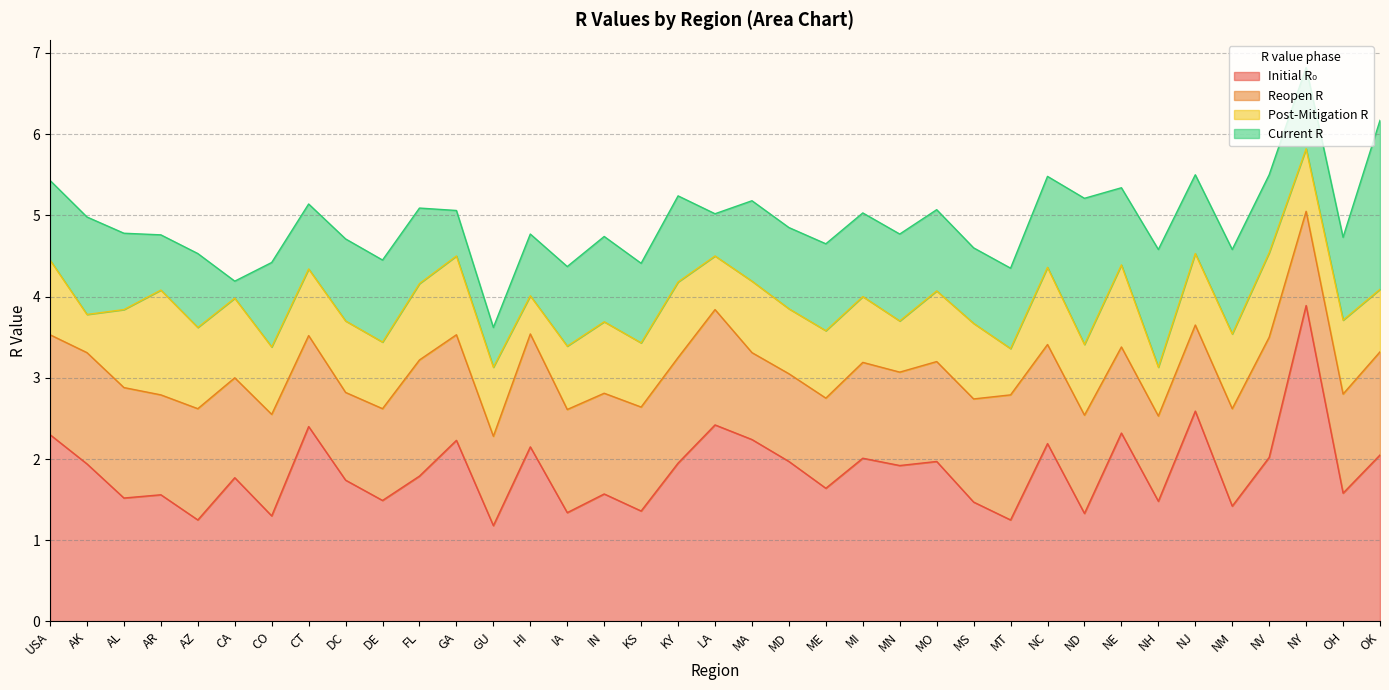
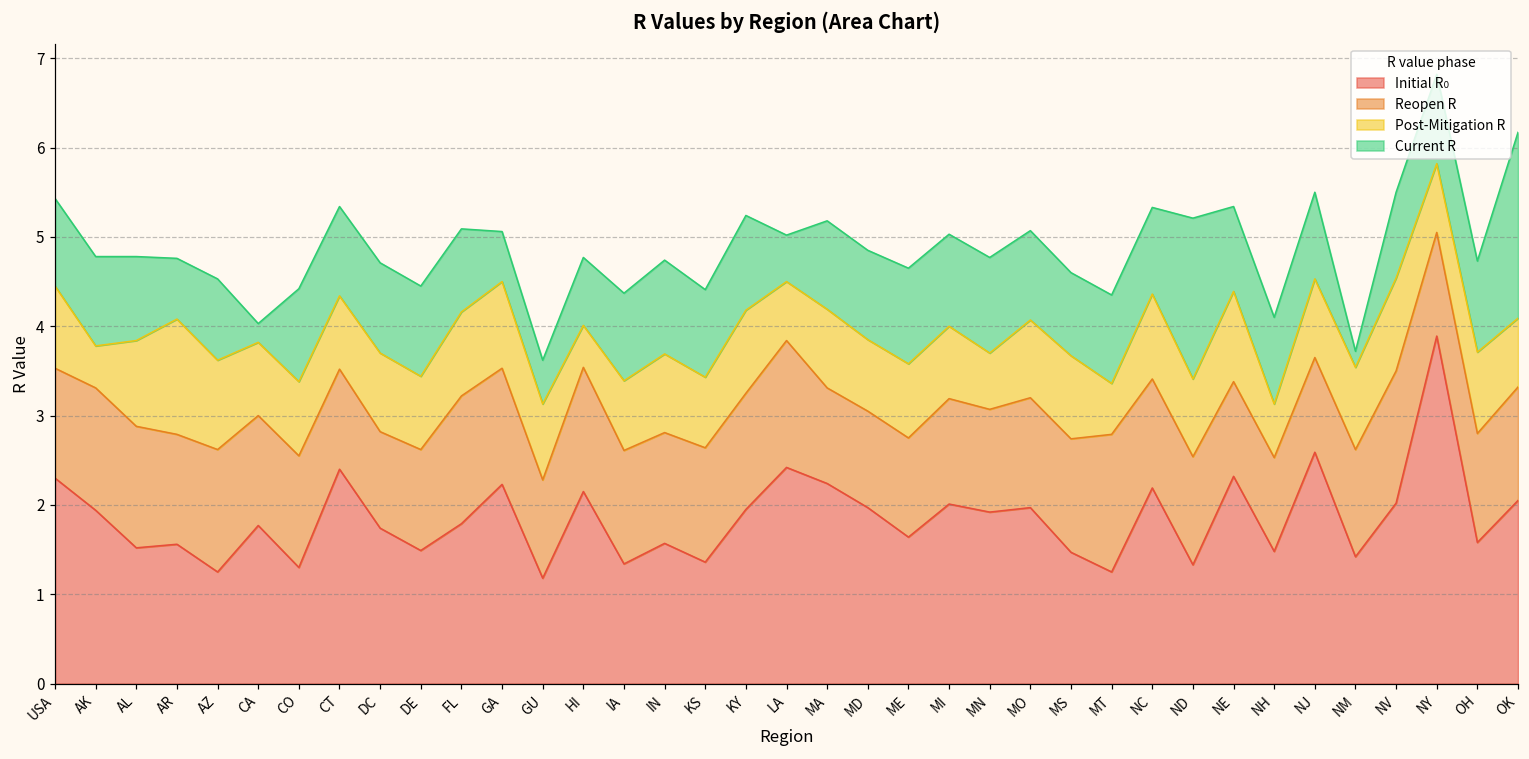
Current R, AK: 1.2 -> 1.0
Post-Mitigation R, CA: 1.0 -> 0.8
Current R, CT: 0.8 -> 1.0
Current R, NC: 1.1 -> 1.0
Current R, NH: 1.4 -> 1.0
Current R, NM: 1.0 -> 0.2
